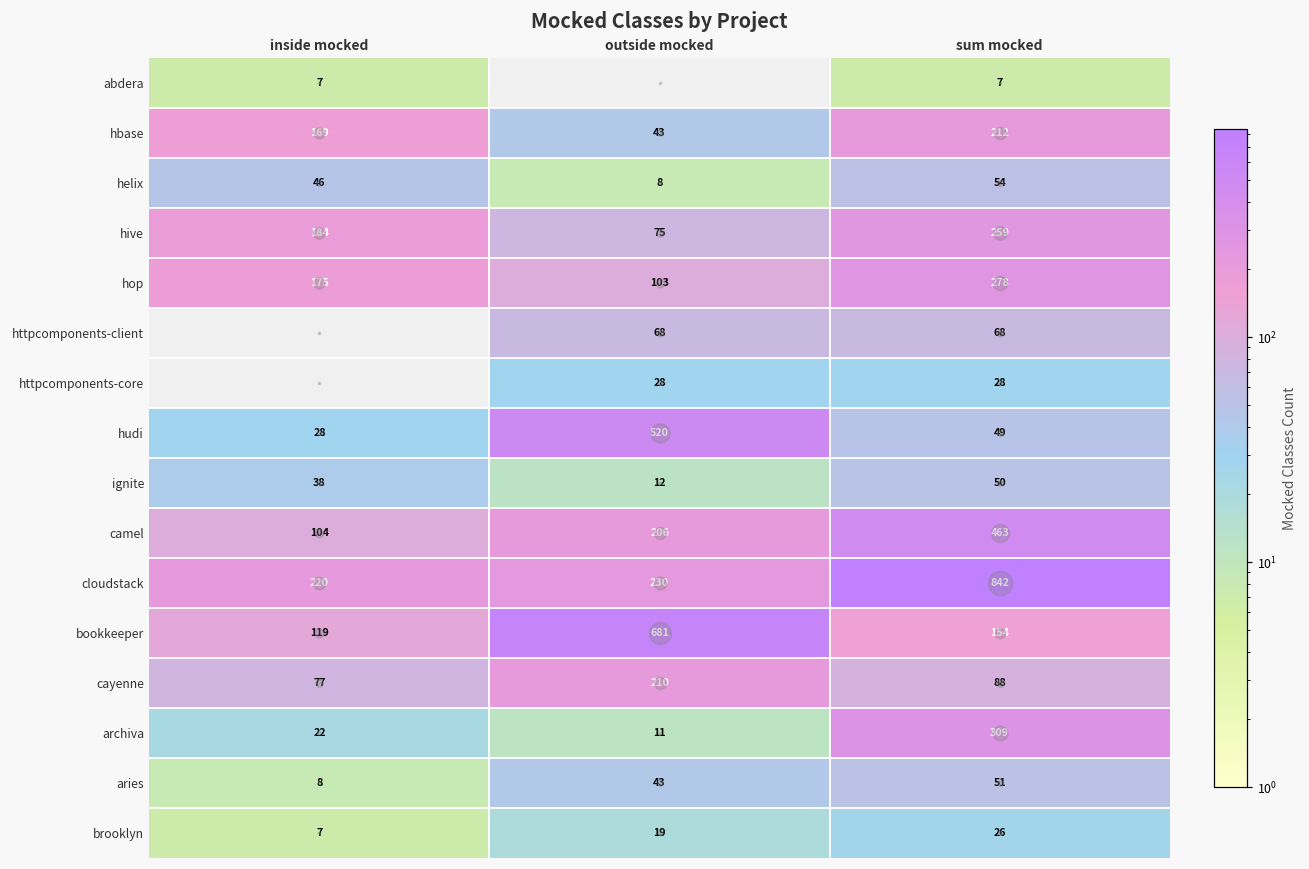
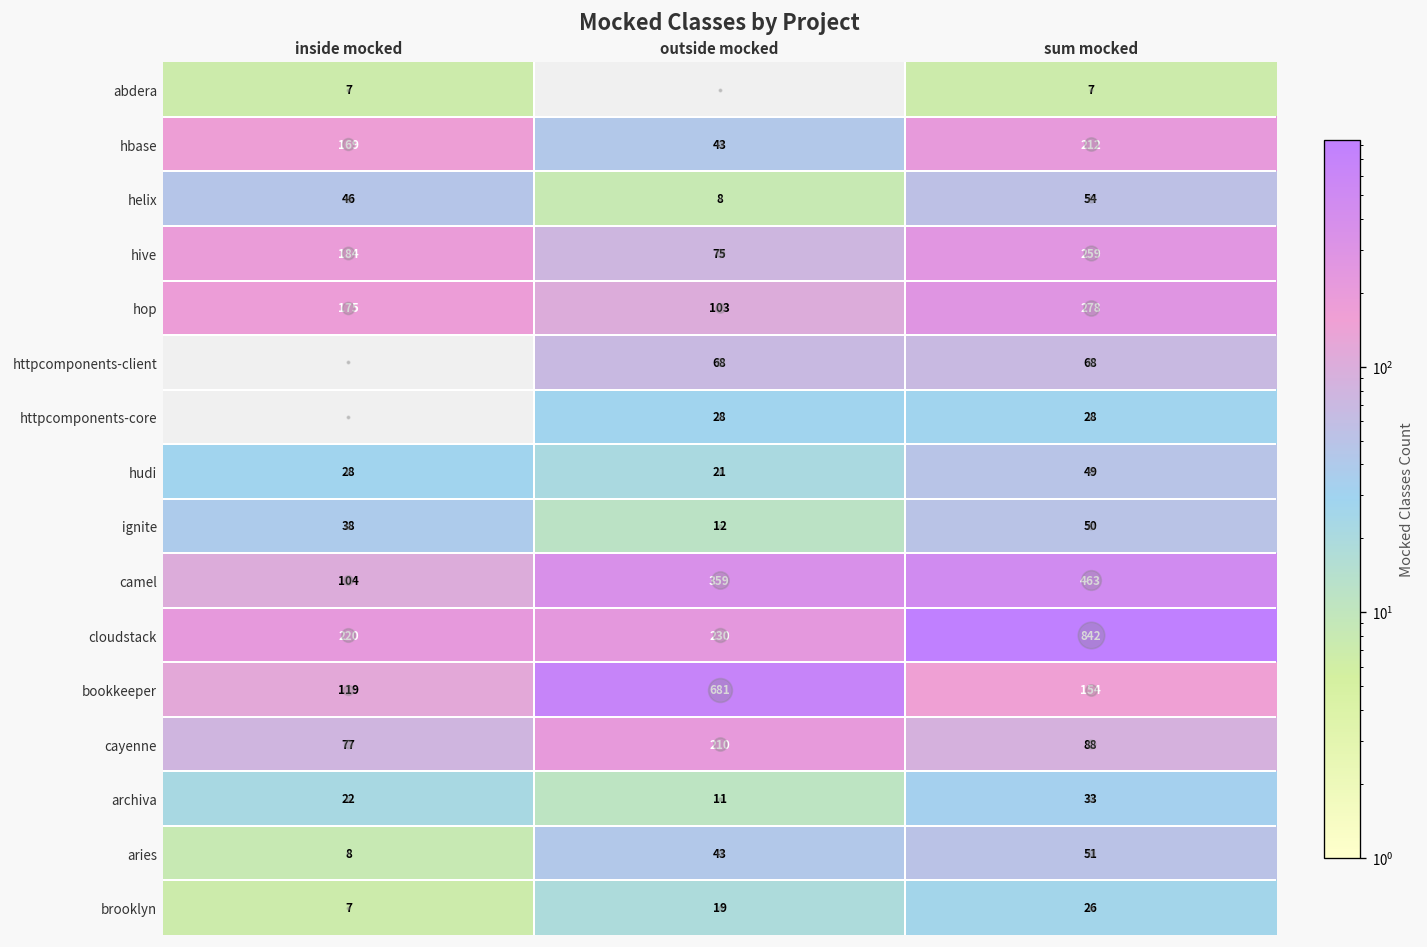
hudi, outside mocked: 520 -> 21
camel, outside mocked: 206 -> 359
archiva, sum mocked: 309 -> 33
